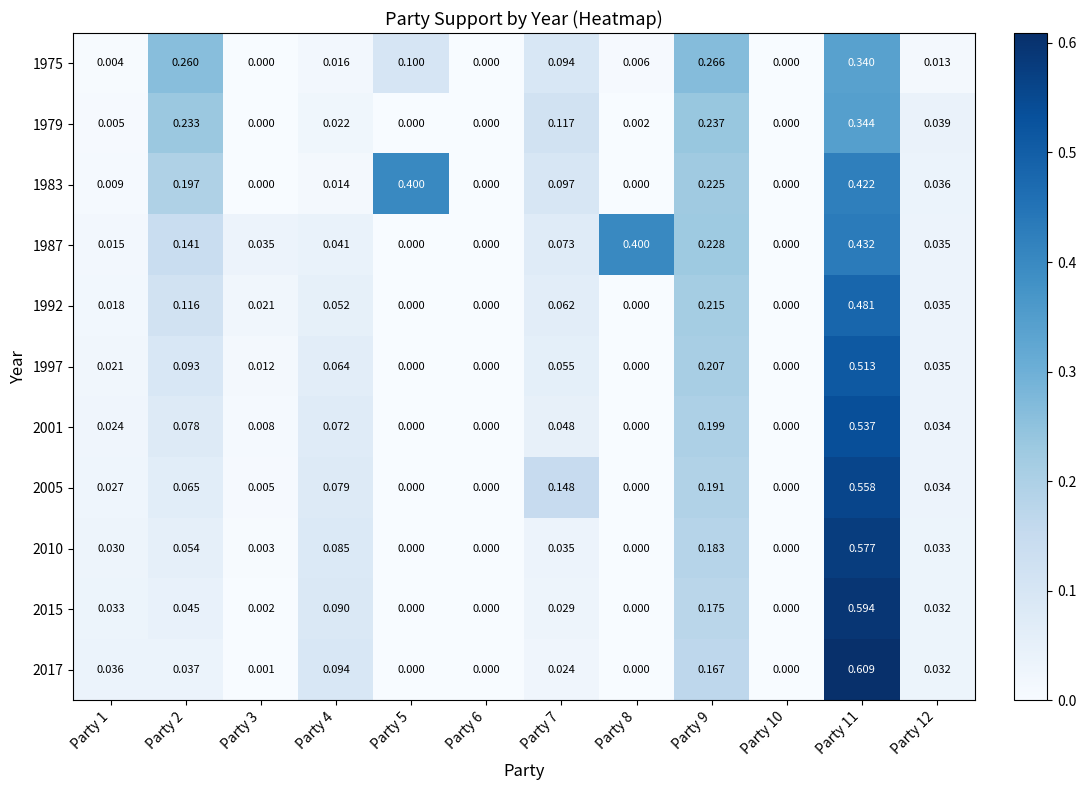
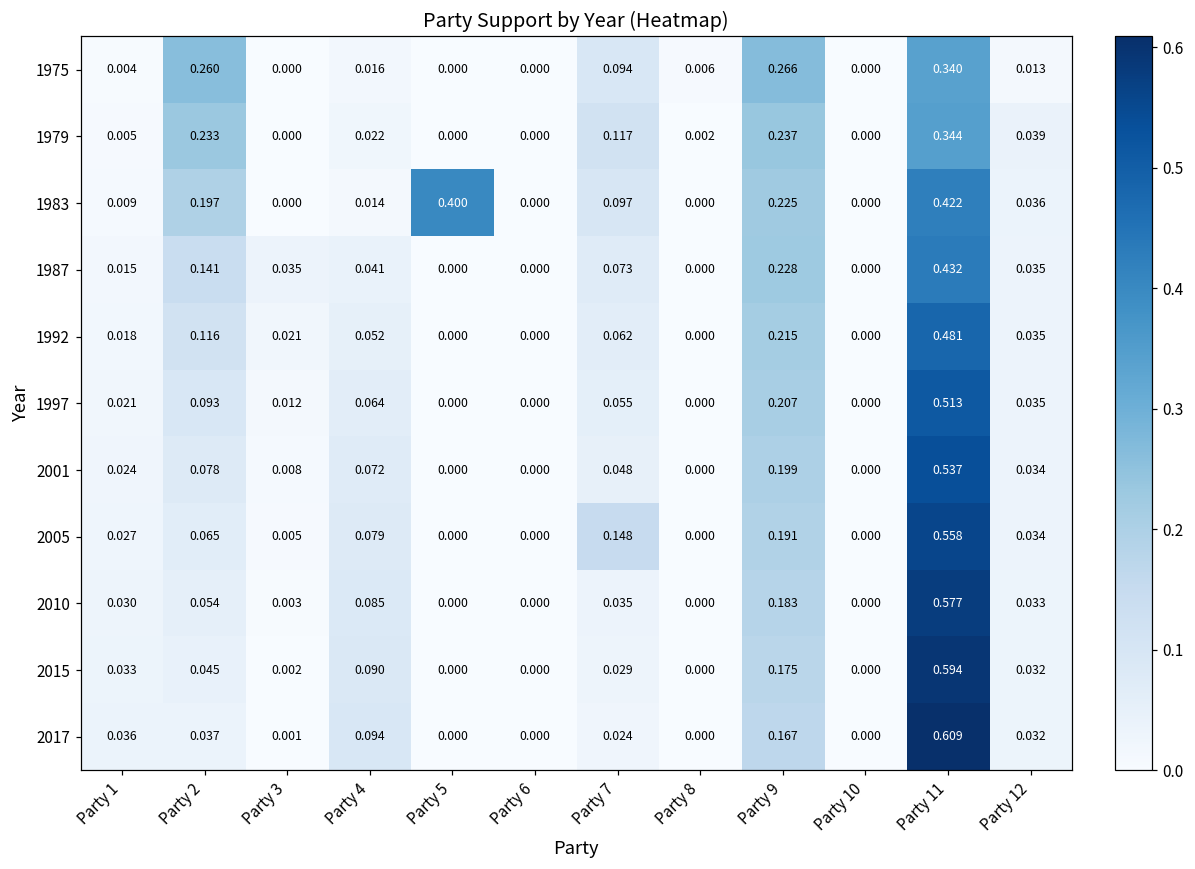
1975, Party 5: 0.100 -> 0.000
1987, Party 8: 0.400 -> 0.000
